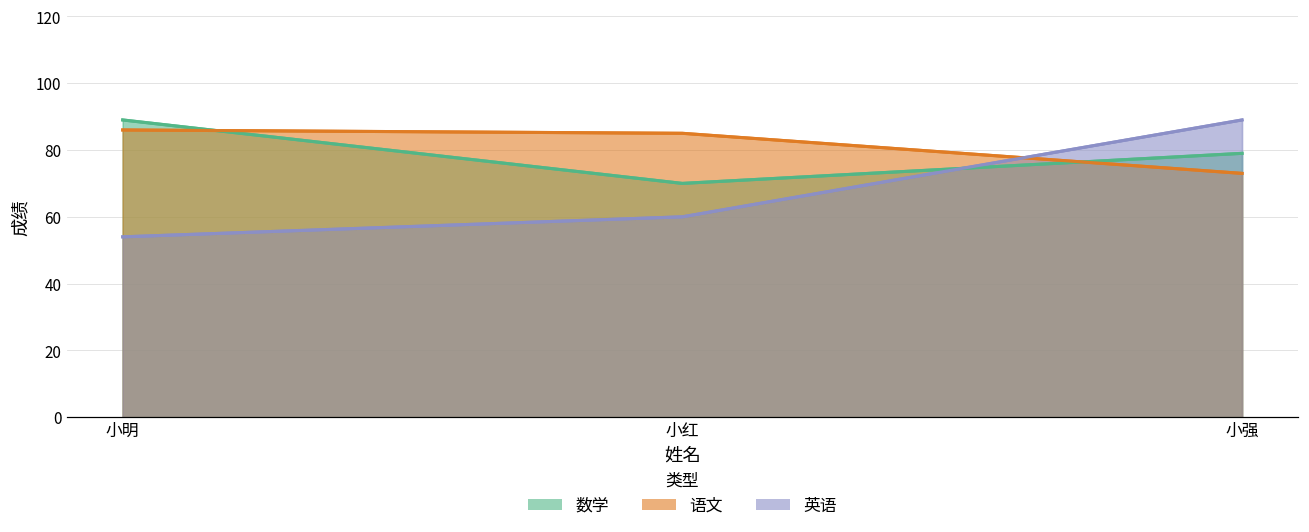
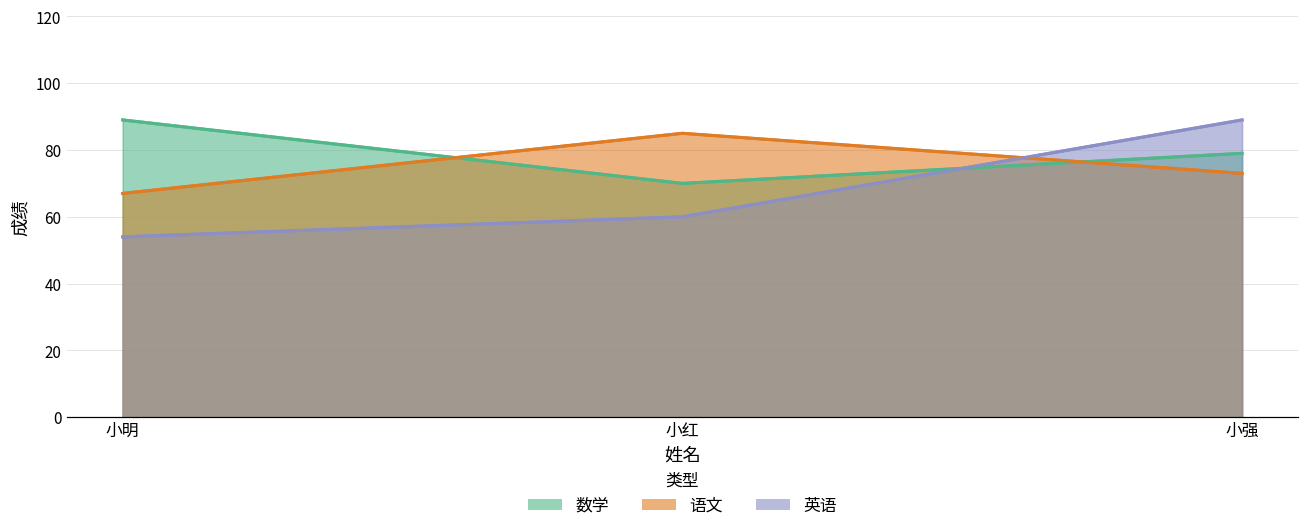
语文, 小明: 86 -> 67
